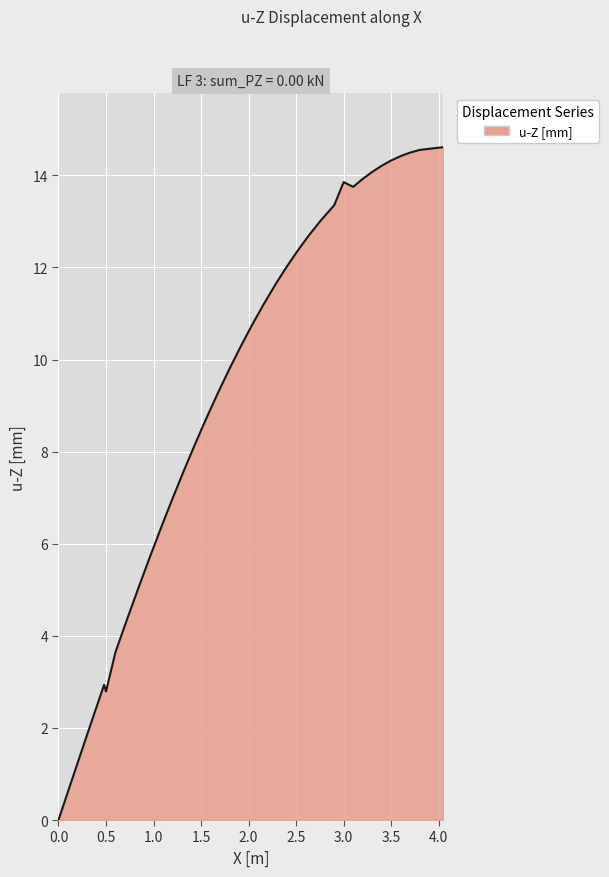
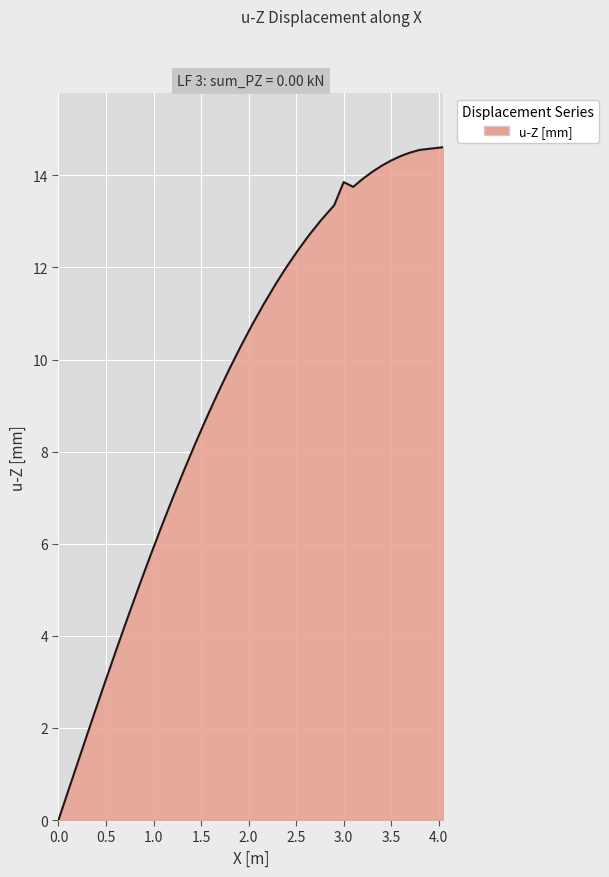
0.5: 2.8 -> 3.1
